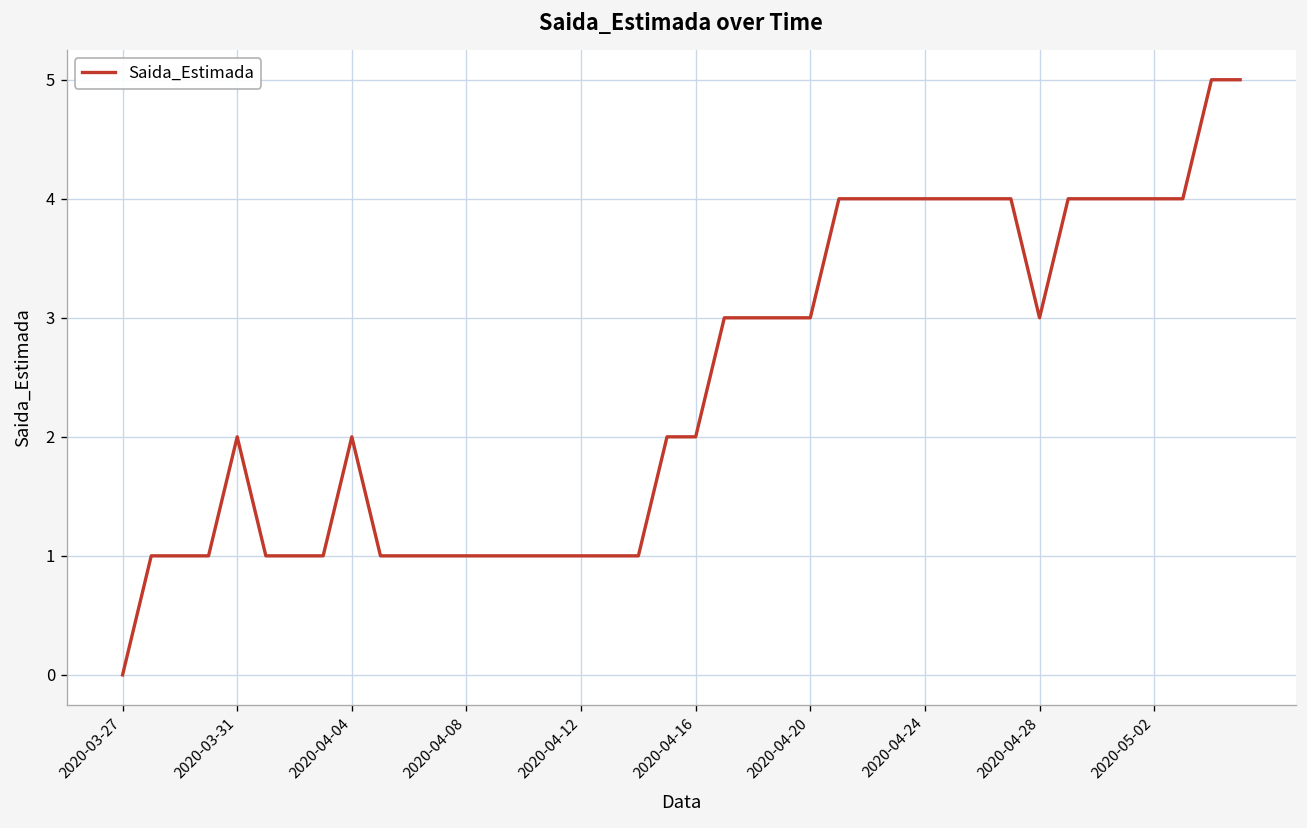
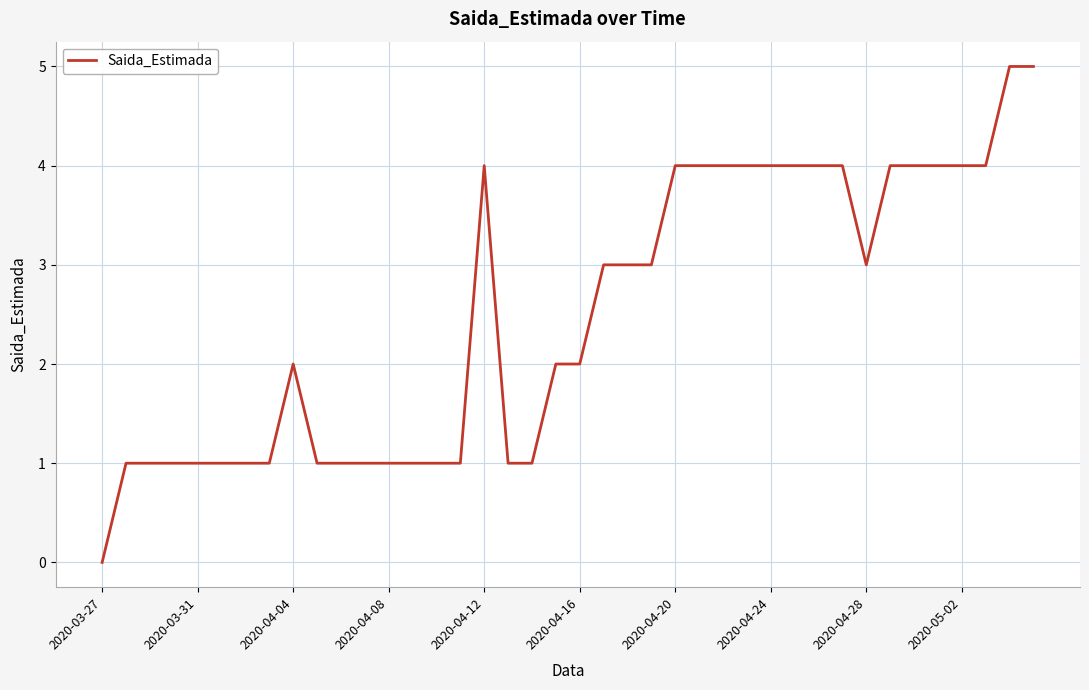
2020-03-31: 2 -> 1
2020-04-12: 1 -> 4
2020-04-20: 3 -> 4
